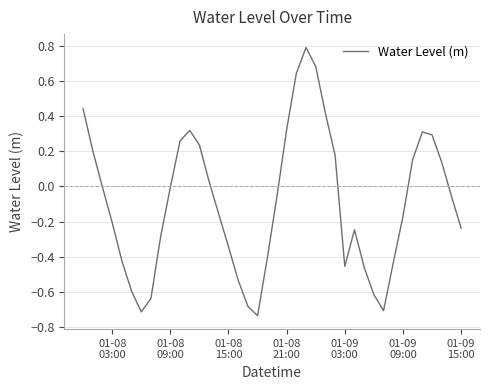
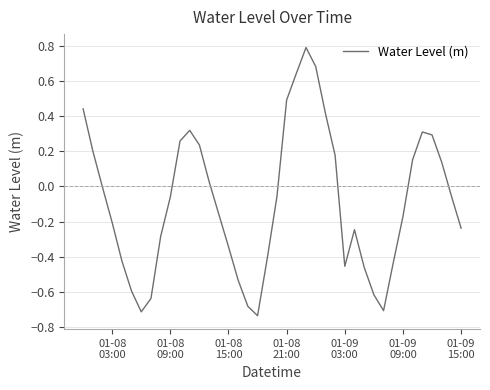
01-08 09:00: 0.00 -> -0.06
01-08 21:00: 0.32 -> 0.49
